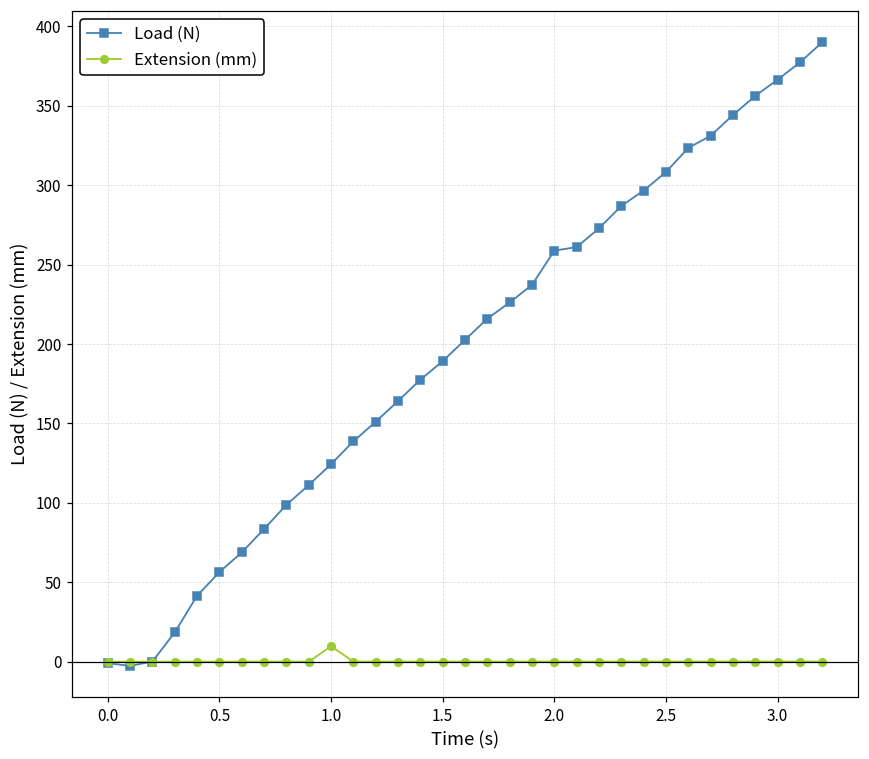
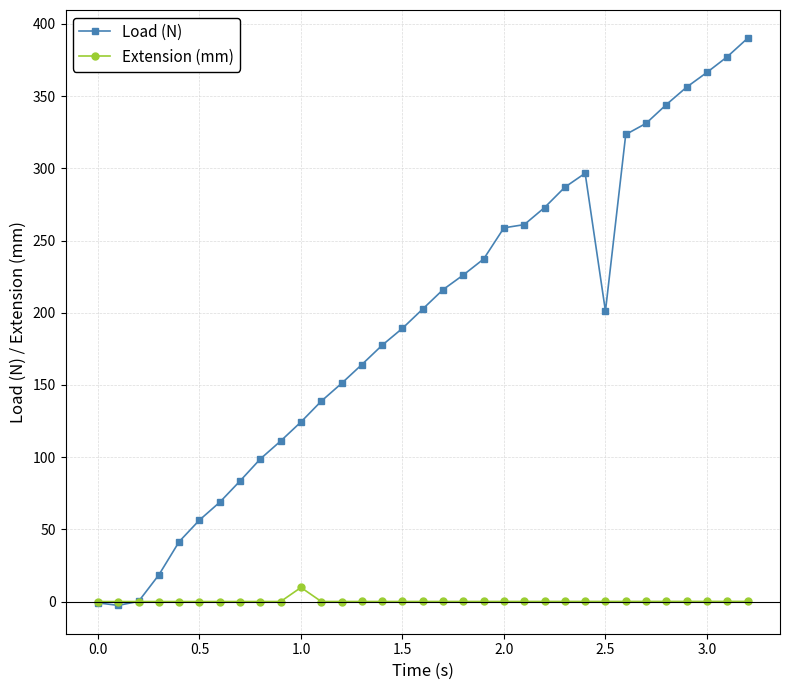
Load (N), 2.5: 308 -> 201
